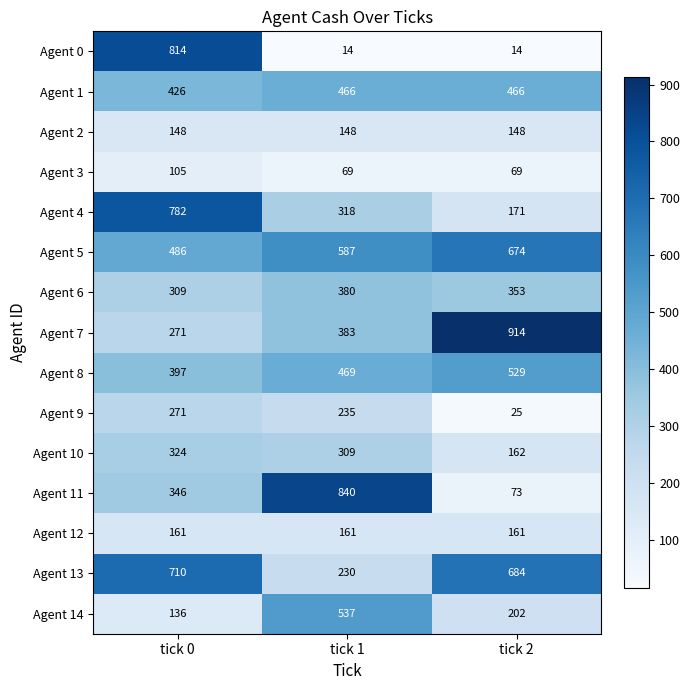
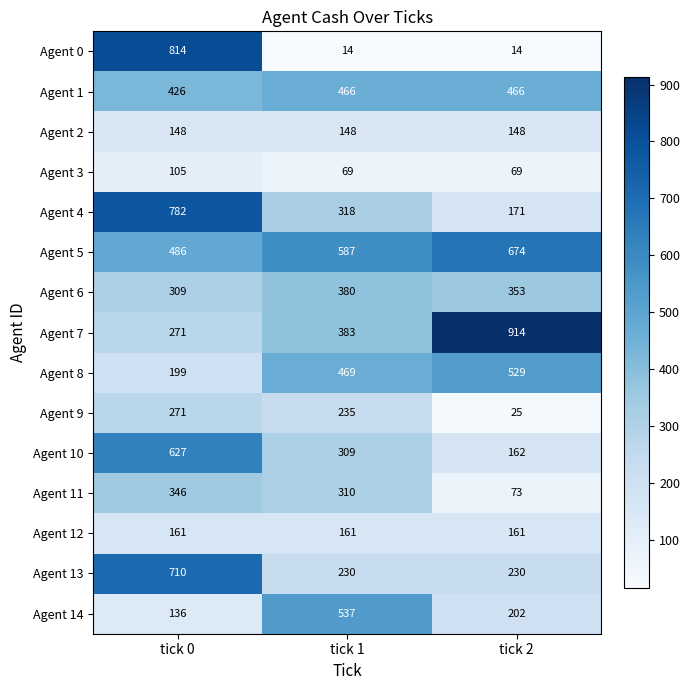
Agent 8, tick 0: 397 -> 199
Agent 10, tick 0: 324 -> 627
Agent 11, tick 1: 840 -> 310
Agent 13, tick 2: 684 -> 230
